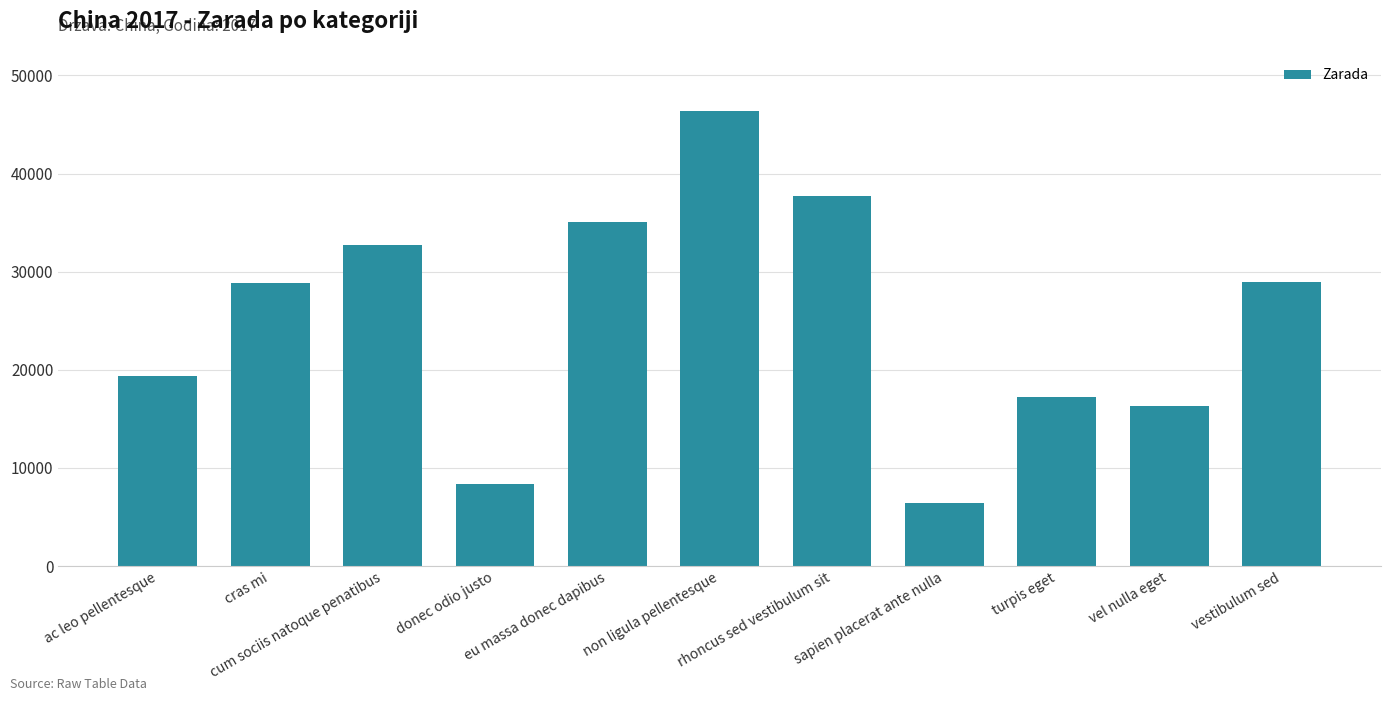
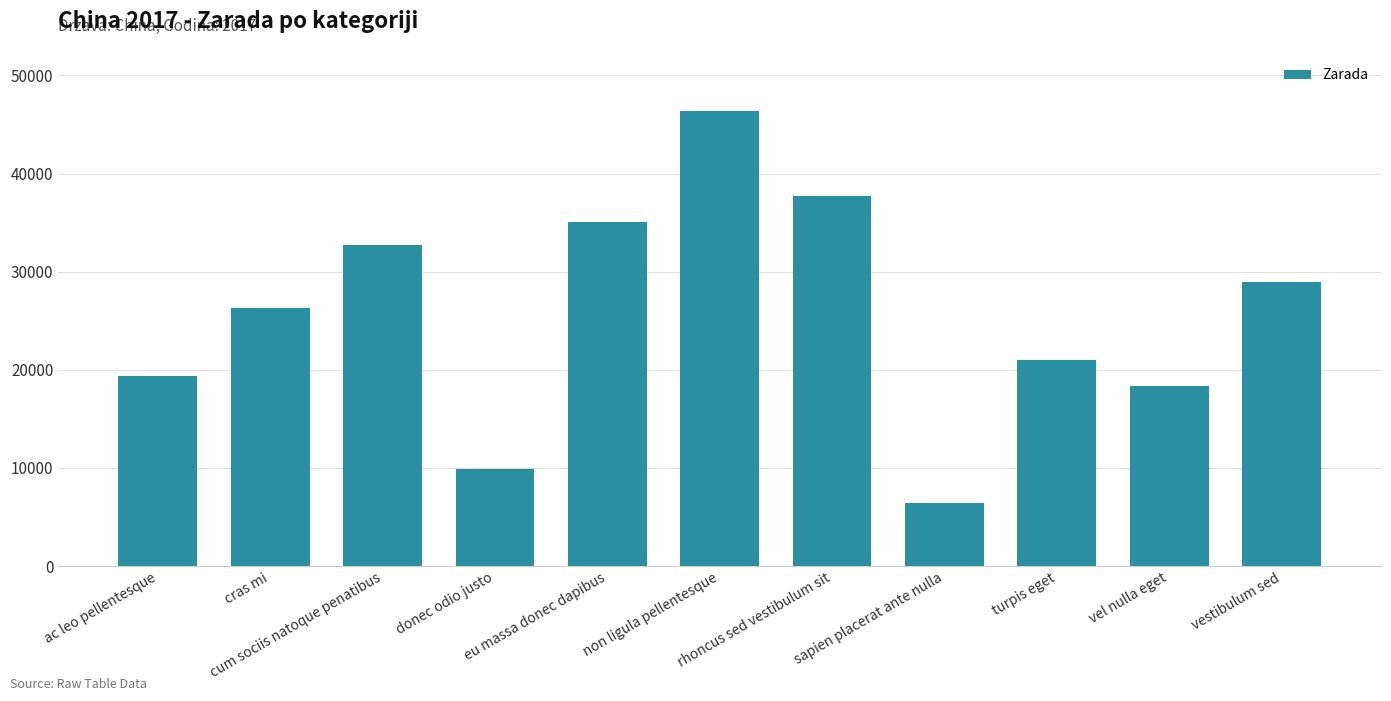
cras mi: 29000 -> 26000
donec odio justo: 8000 -> 10000
turpis eget: 17000 -> 21000
vel nulla eget: 16000 -> 18000
